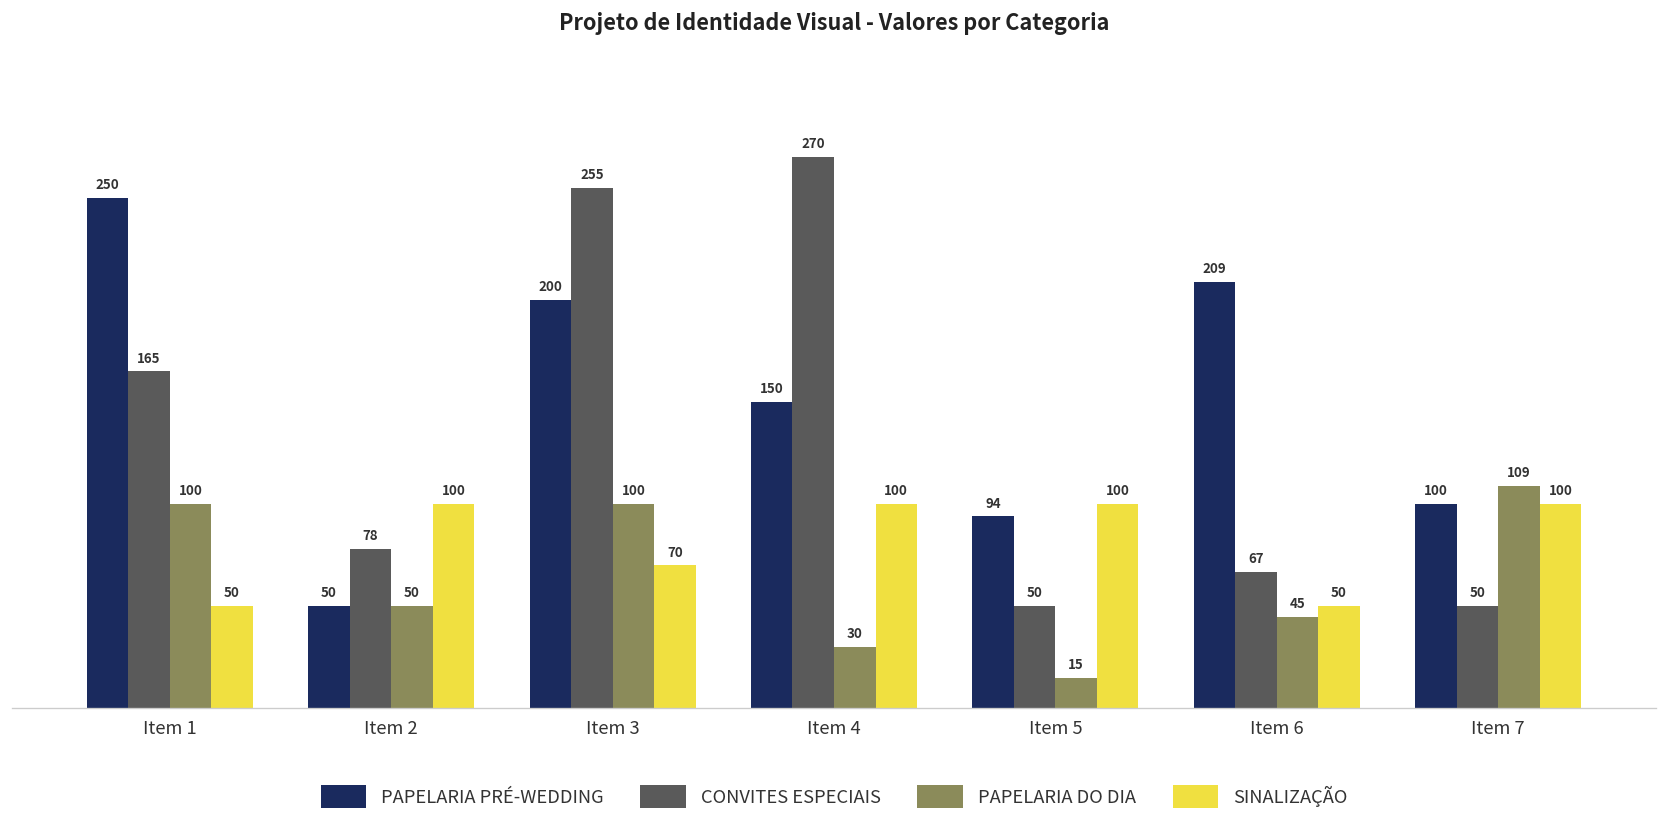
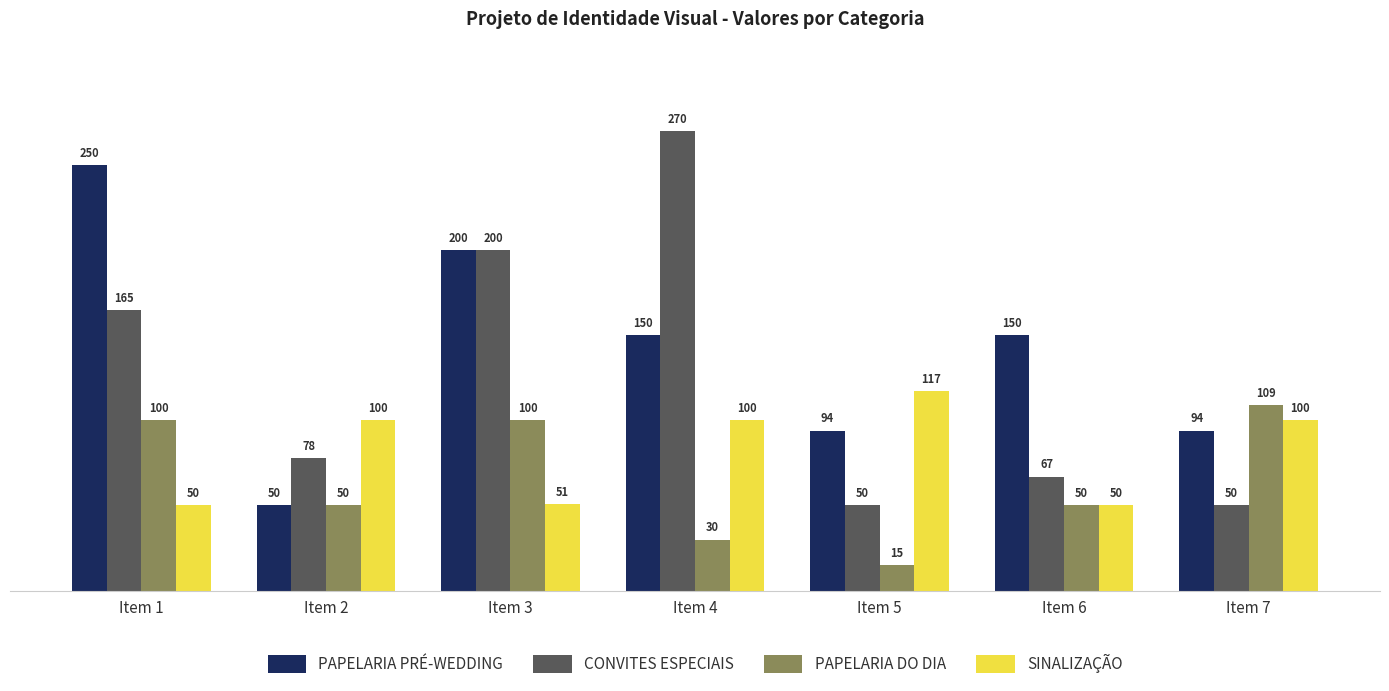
CONVITES ESPECIAIS, Item 3: 255 -> 200
SINALIZAÇÃO, Item 3: 70 -> 51
SINALIZAÇÃO, Item 5: 100 -> 117
PAPELARIA PRÉ-WEDDING, Item 6: 209 -> 150
PAPELARIA DO DIA, Item 6: 45 -> 50
PAPELARIA PRÉ-WEDDING, Item 7: 100 -> 94
